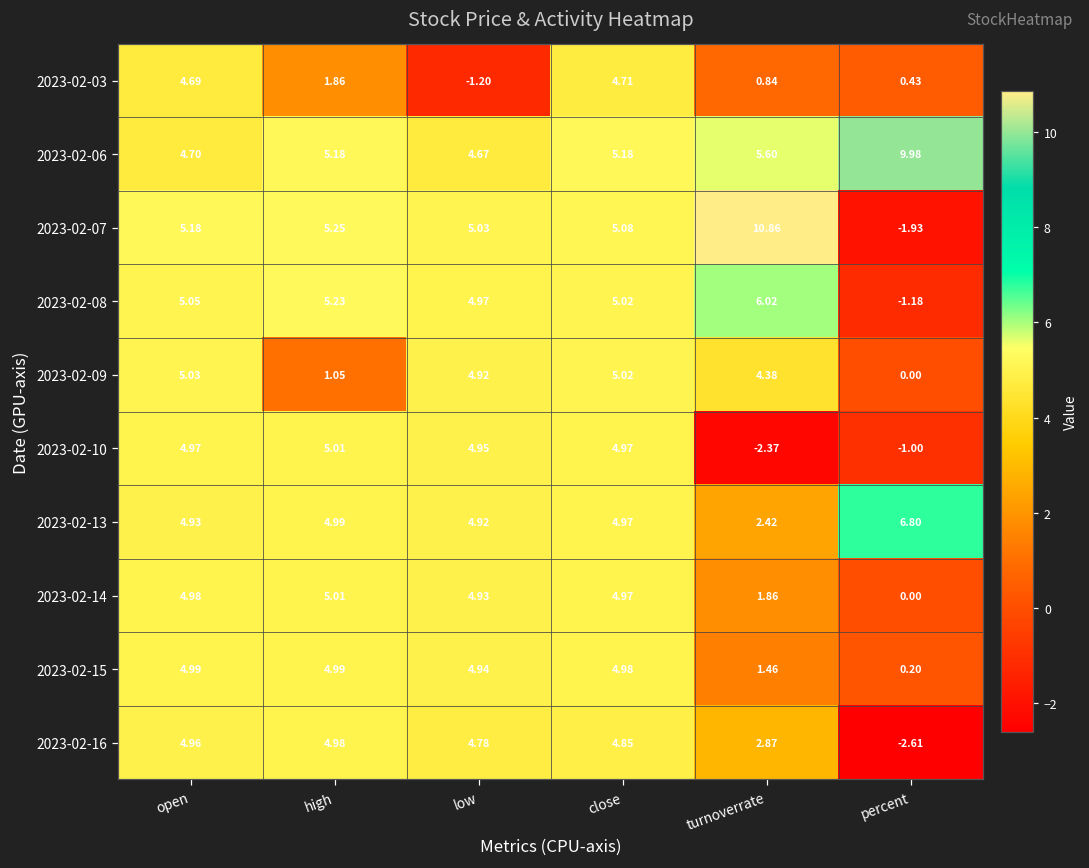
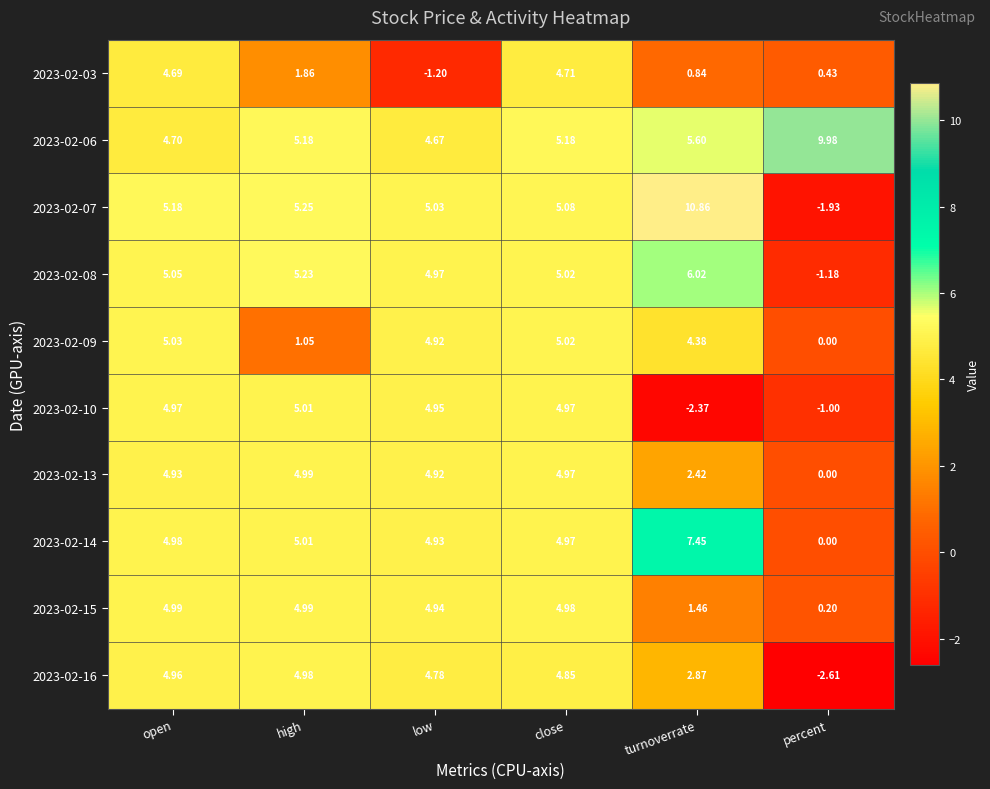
2023-02-13, percent: 6.80 -> 0.00
2023-02-14, turnoverrate: 1.86 -> 7.45
